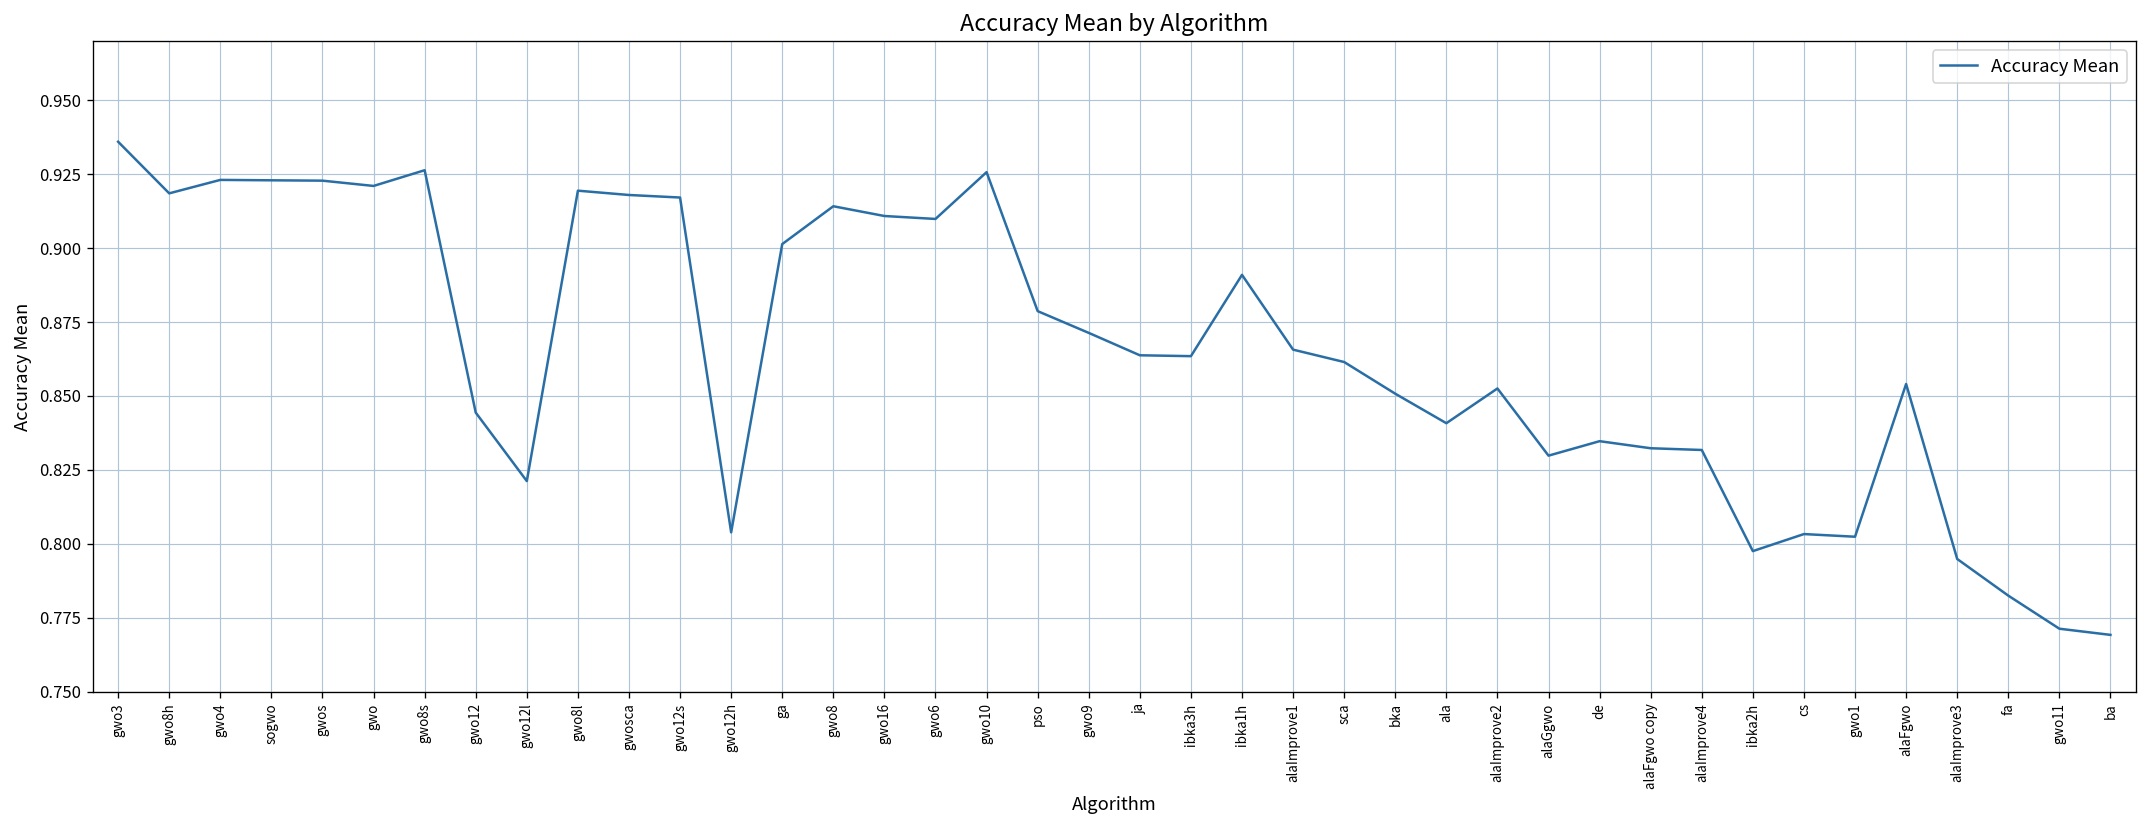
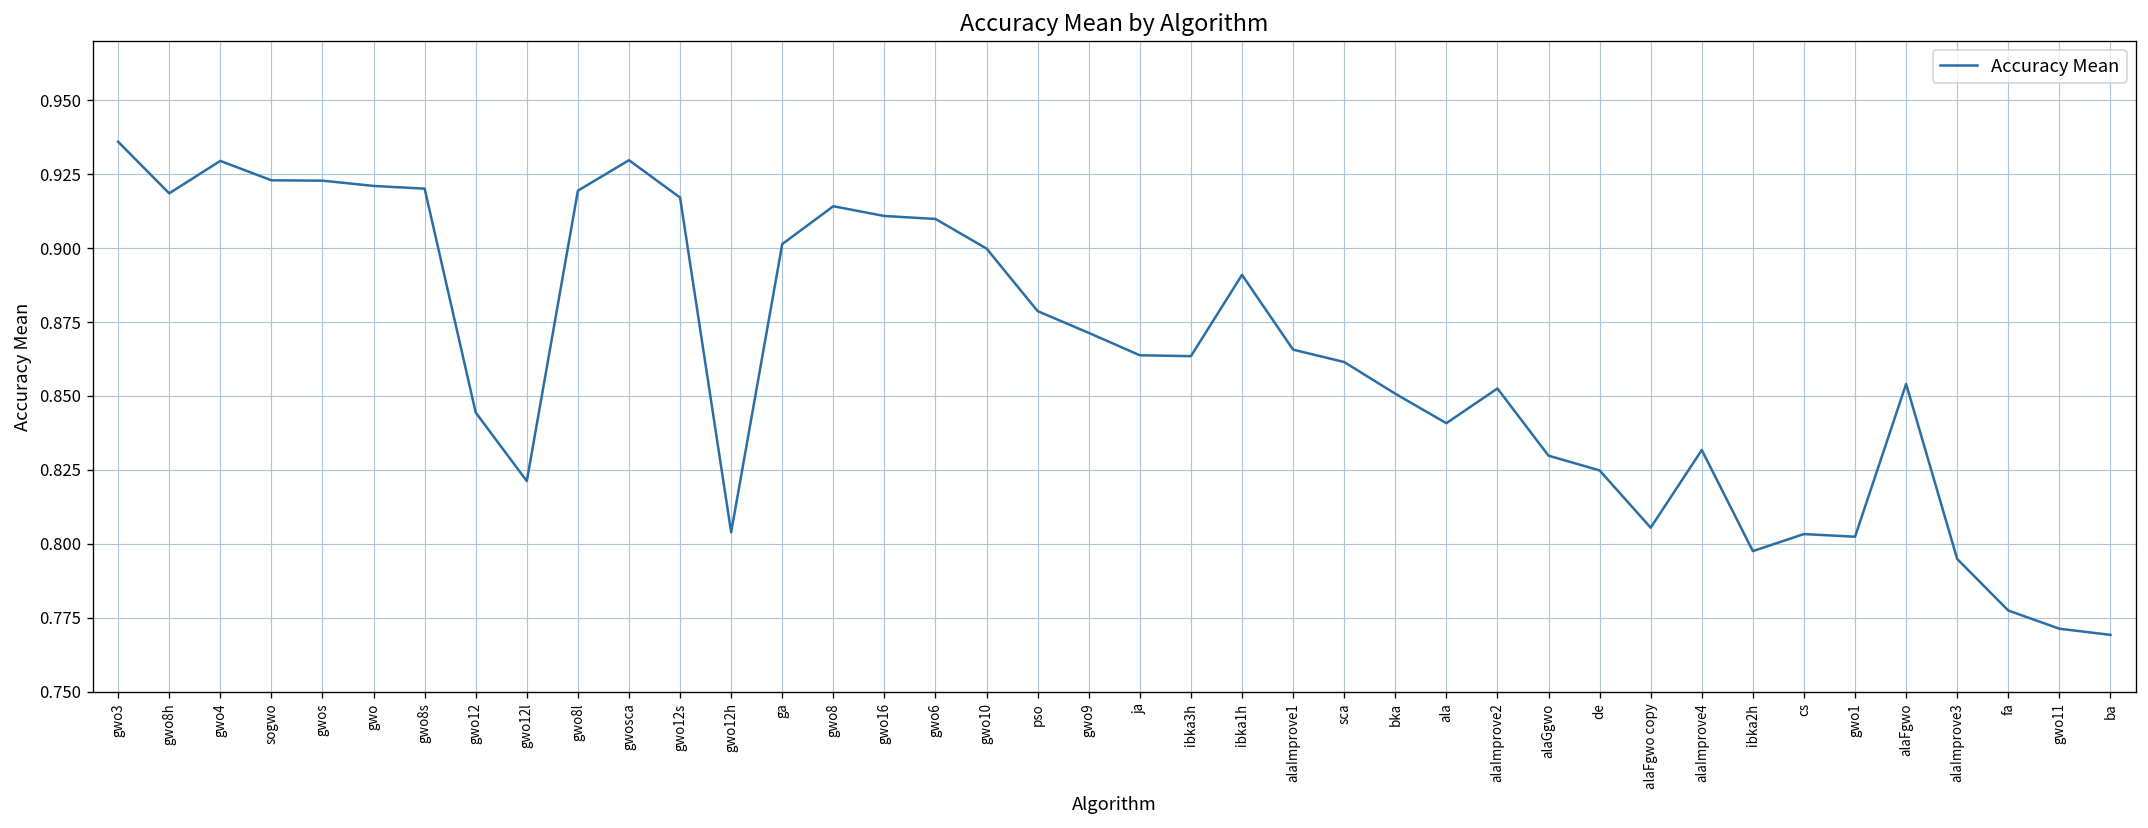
gwo4: 0.923 -> 0.930
gwo8s: 0.926 -> 0.920
gwosca: 0.918 -> 0.930
gwo10: 0.926 -> 0.900
de: 0.835 -> 0.825
alaFgwo copy: 0.832 -> 0.805
fa: 0.782 -> 0.777
